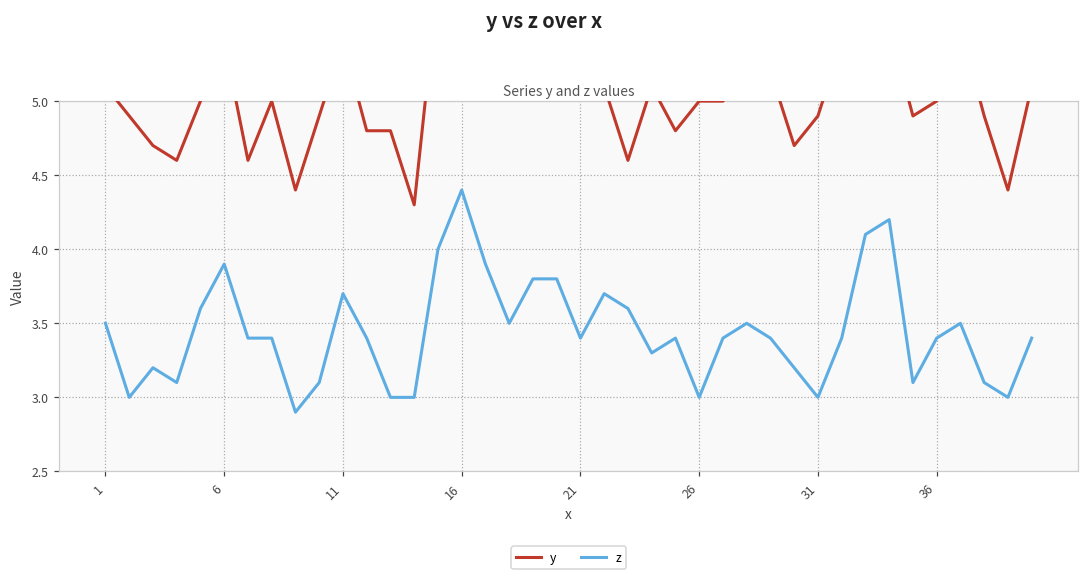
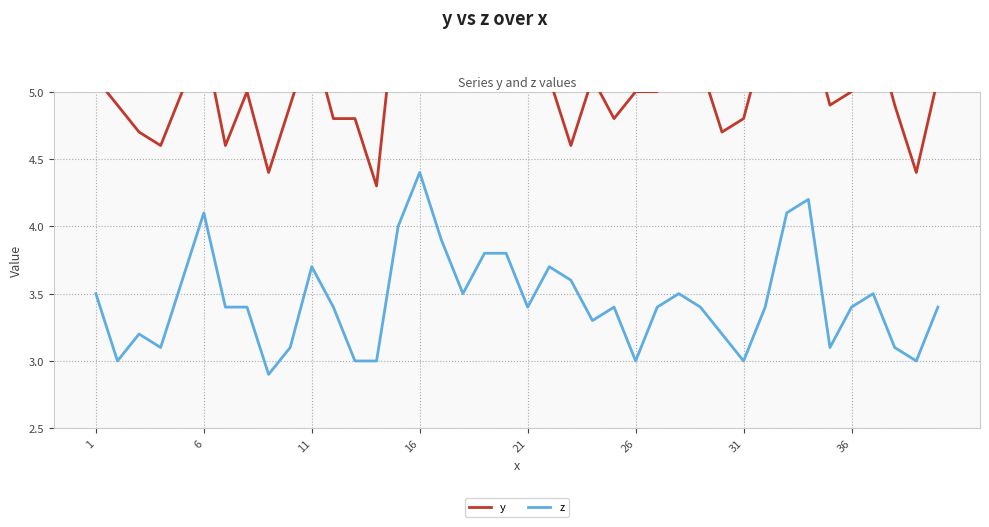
z, 6: 3.9 -> 4.1
y, 31: 4.9 -> 4.8
